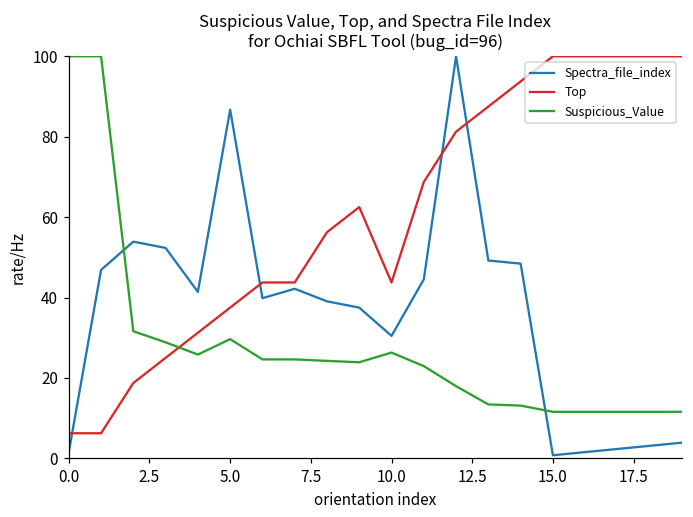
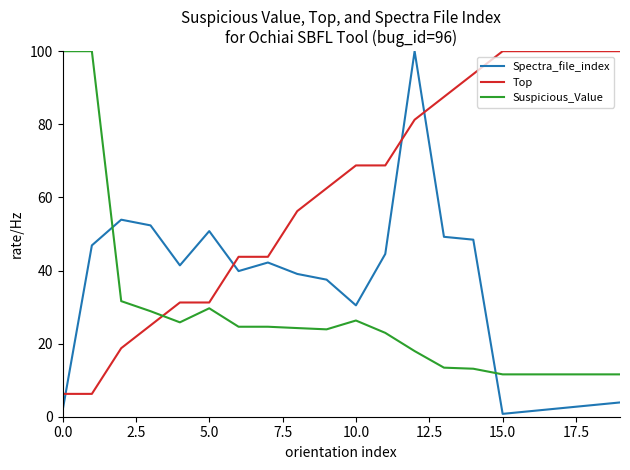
Spectra_file_index, 5.0: 87 -> 51
Top, 5.0: 38 -> 31
Top, 10.0: 44 -> 69
